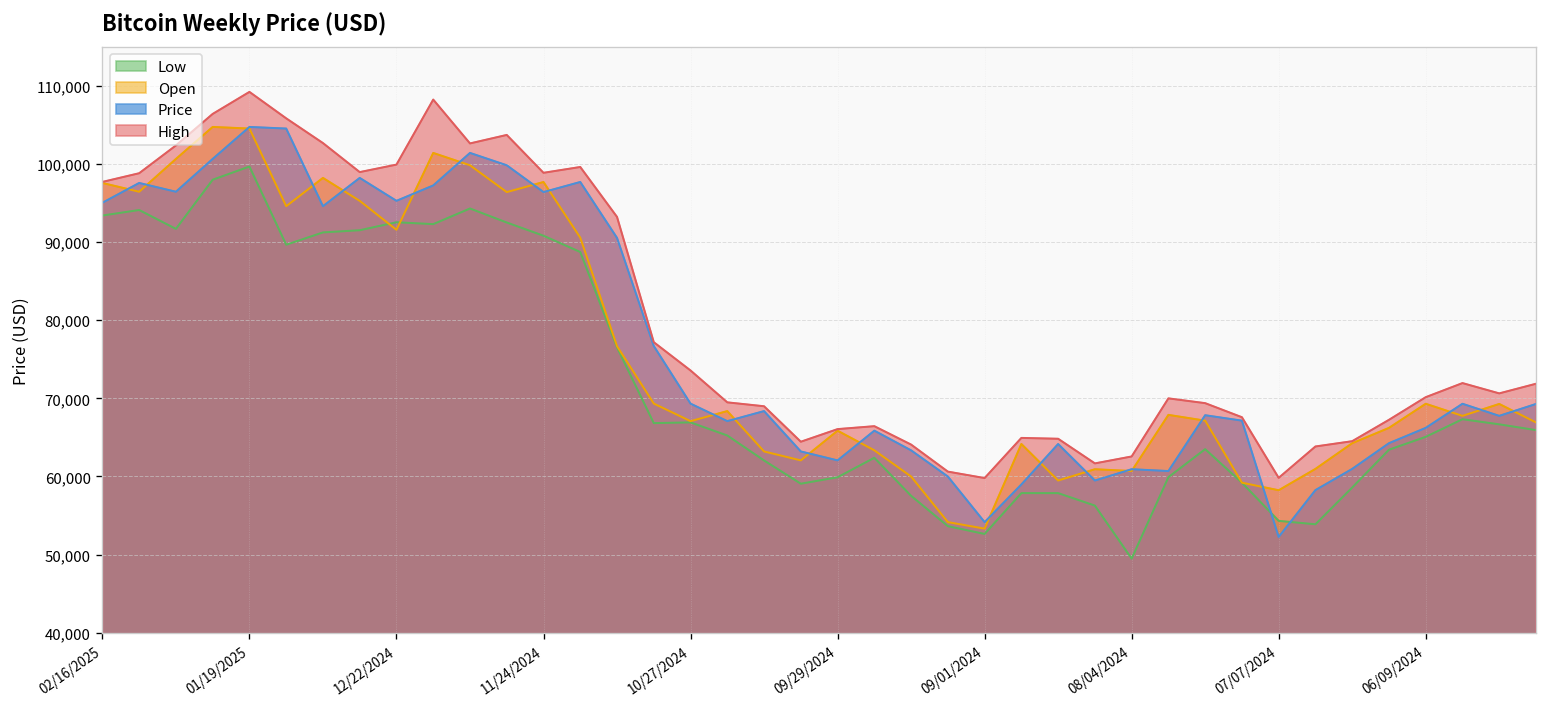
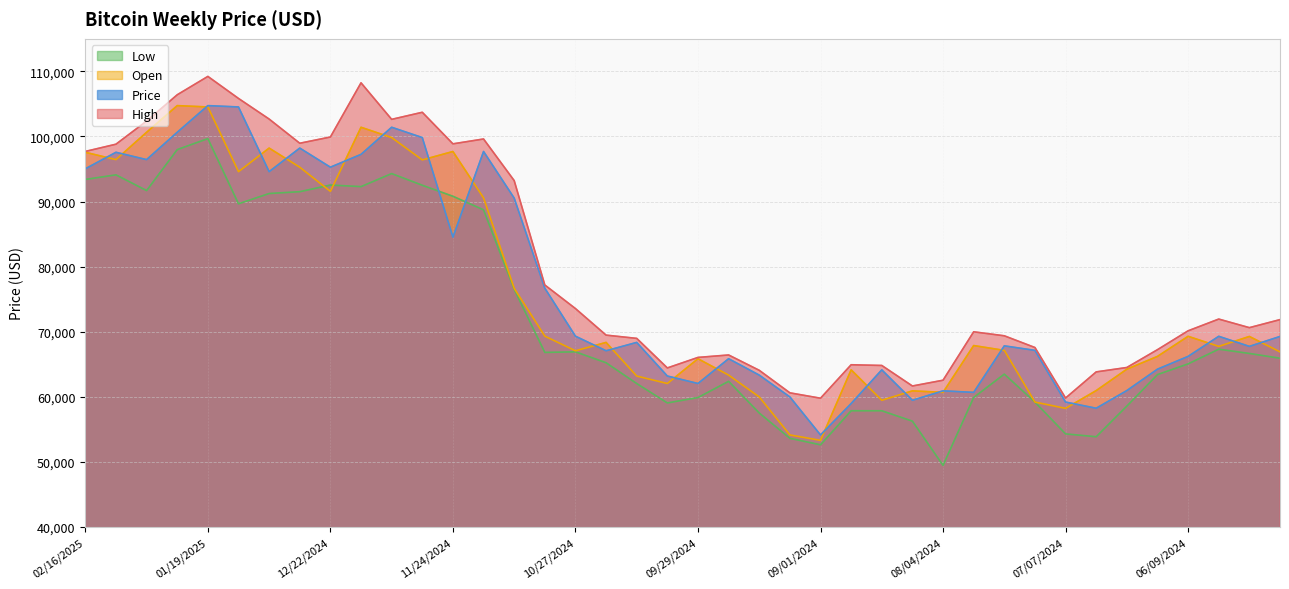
Price, 11/24/2024: 96,000 -> 85,000
Price, 07/07/2024: 52,000 -> 59,000
